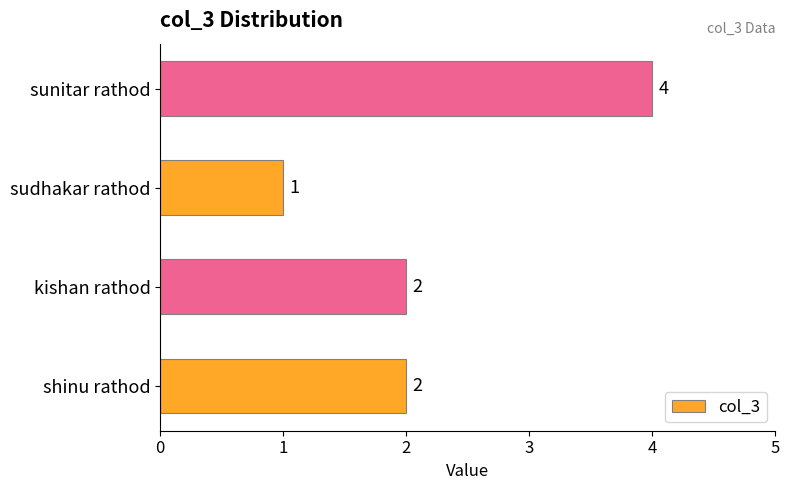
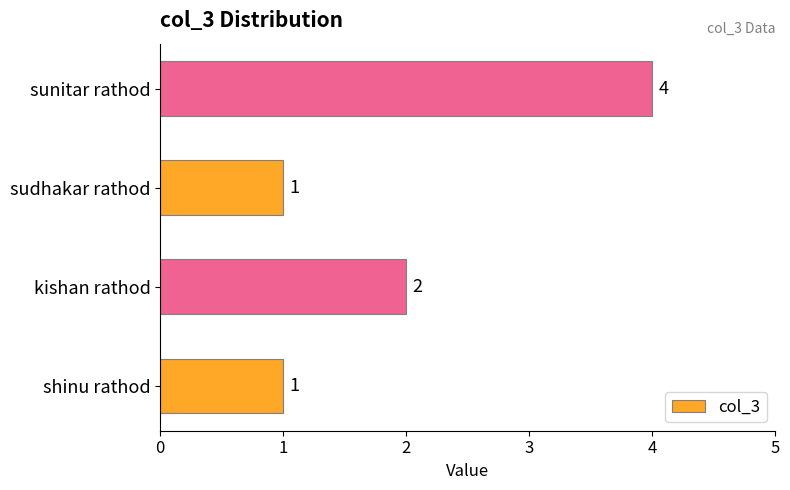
shinu rathod: 2 -> 1
